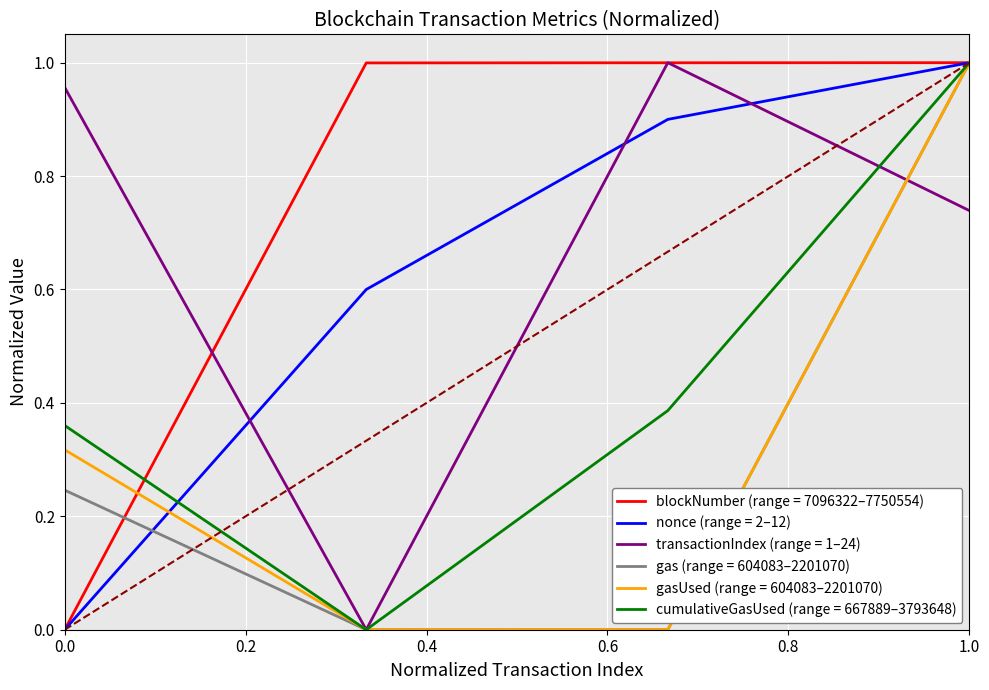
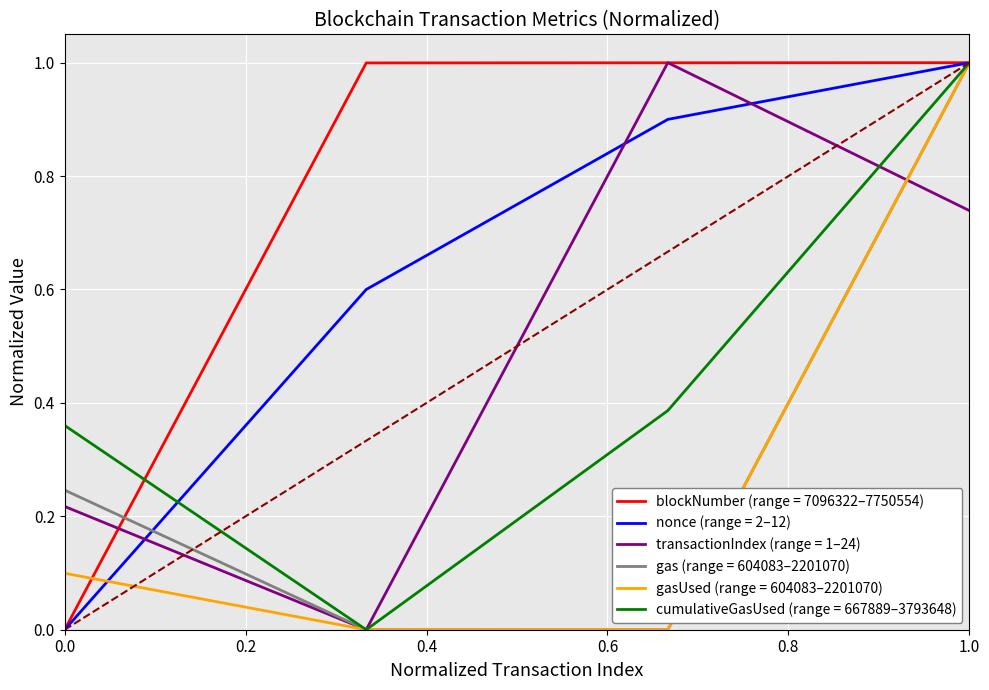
transactionIndex (range = 1–24), 0.0: 0.96 -> 0.22
gasUsed (range = 604083–2201070), 0.0: 0.32 -> 0.10
